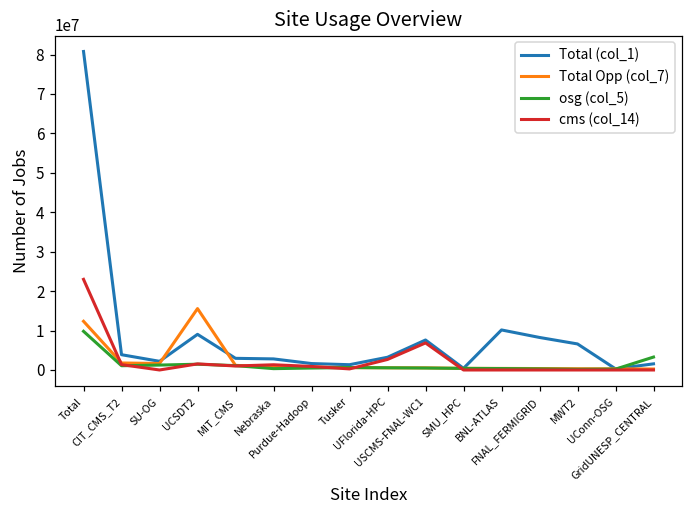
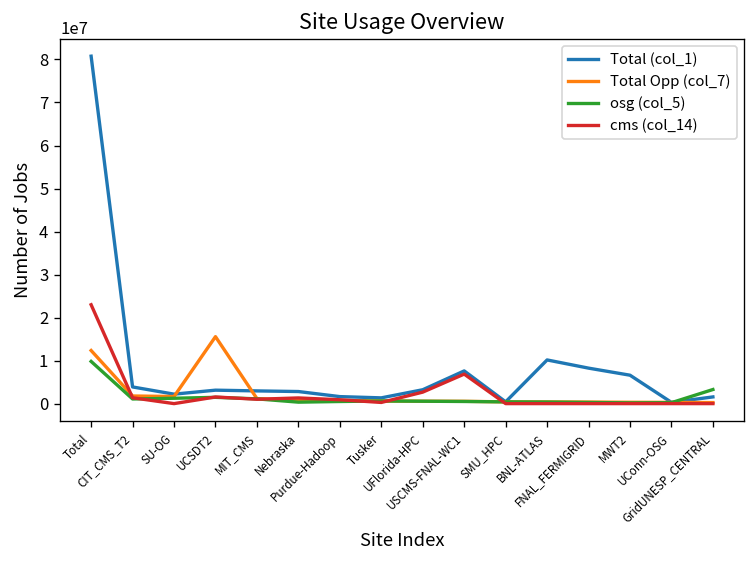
Total (col_1), UCSDT2: 9000000 -> 3000000
